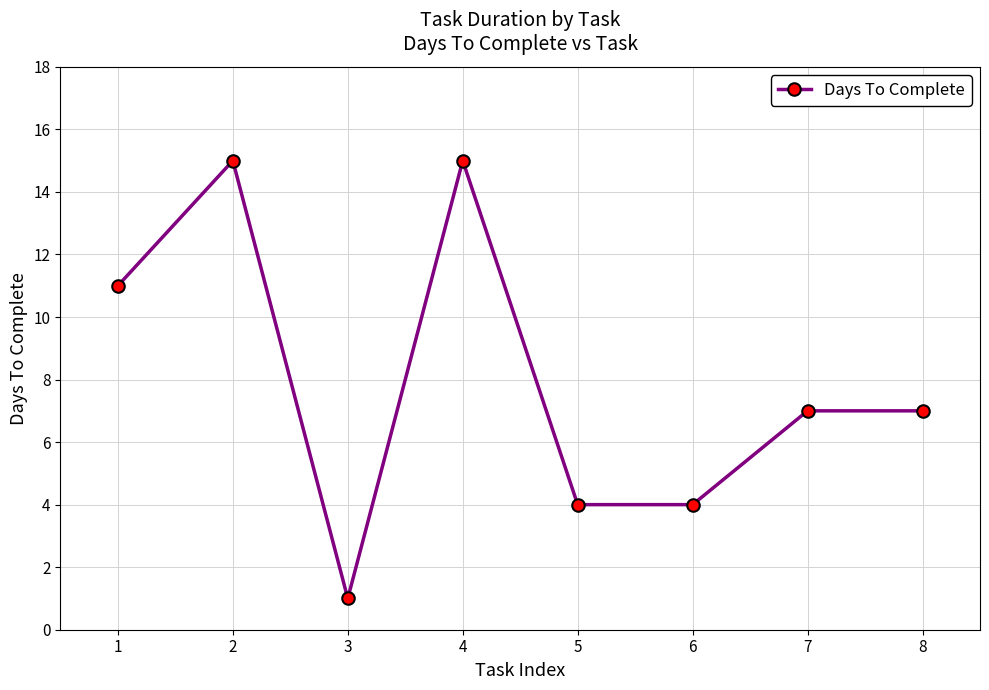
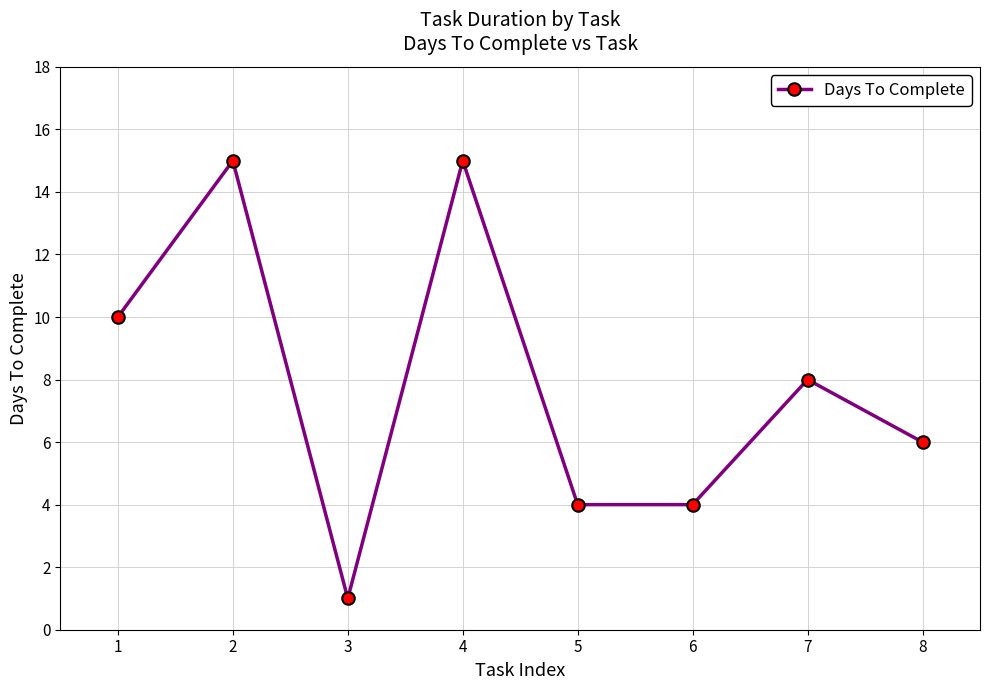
1: 11 -> 10
7: 7 -> 8
8: 7 -> 6
